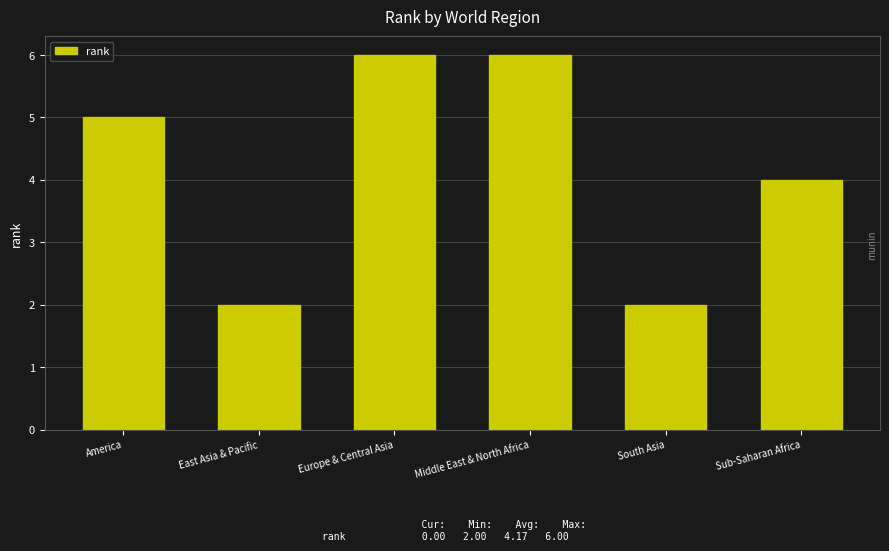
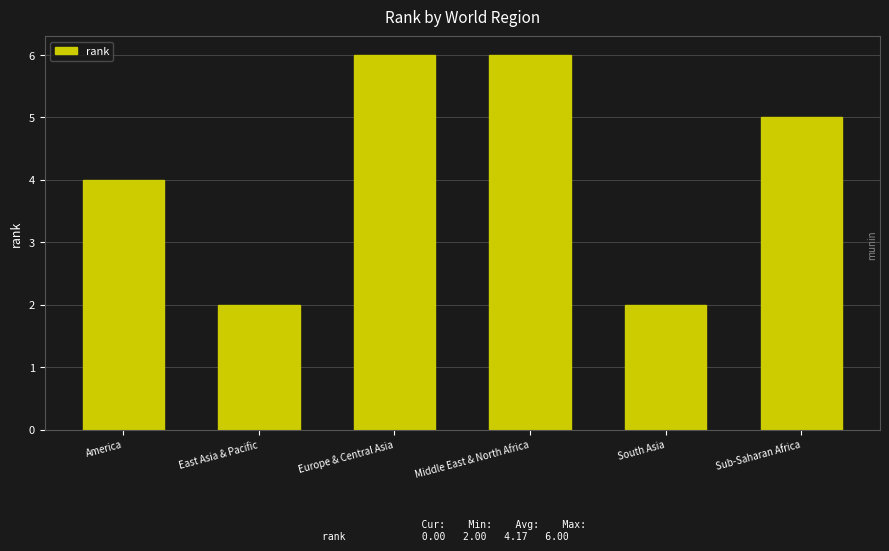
America: 5 -> 4
Sub-Saharan Africa: 4 -> 5
